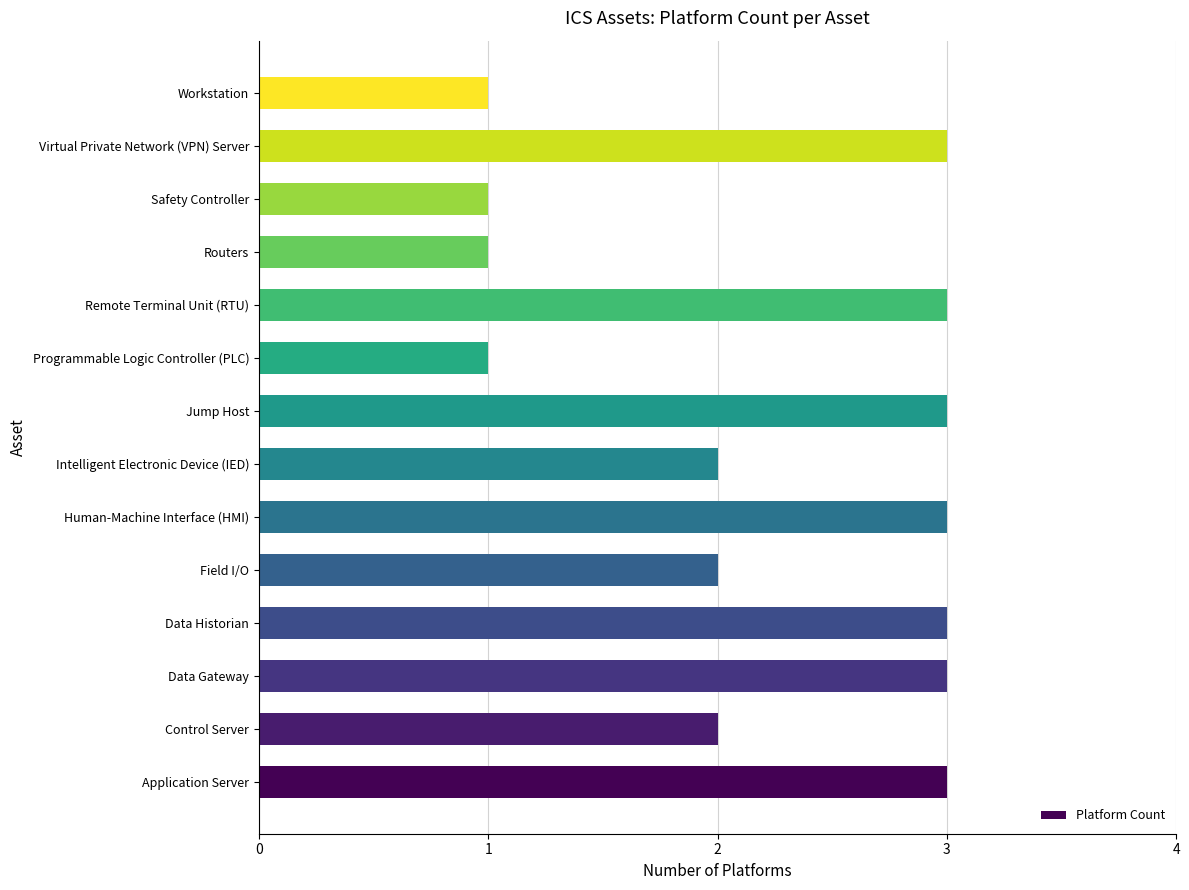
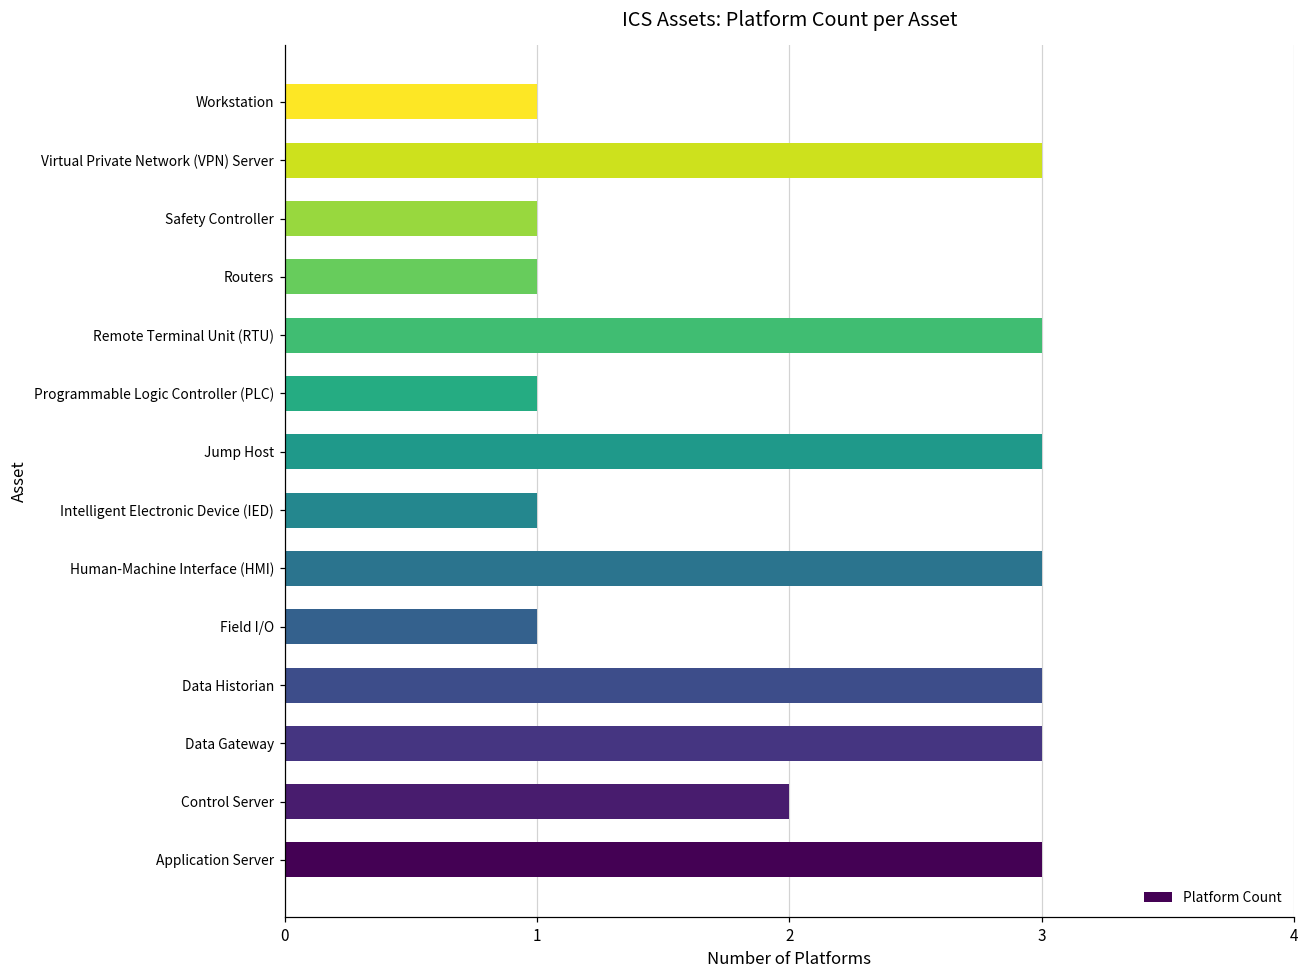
Intelligent Electronic Device (IED): 2 -> 1
Field I/O: 2 -> 1
